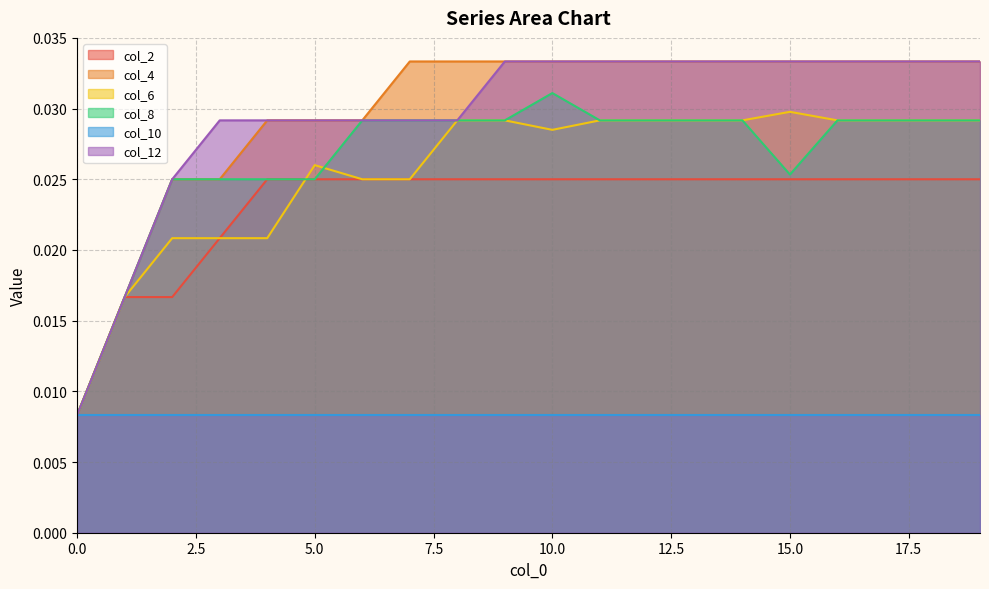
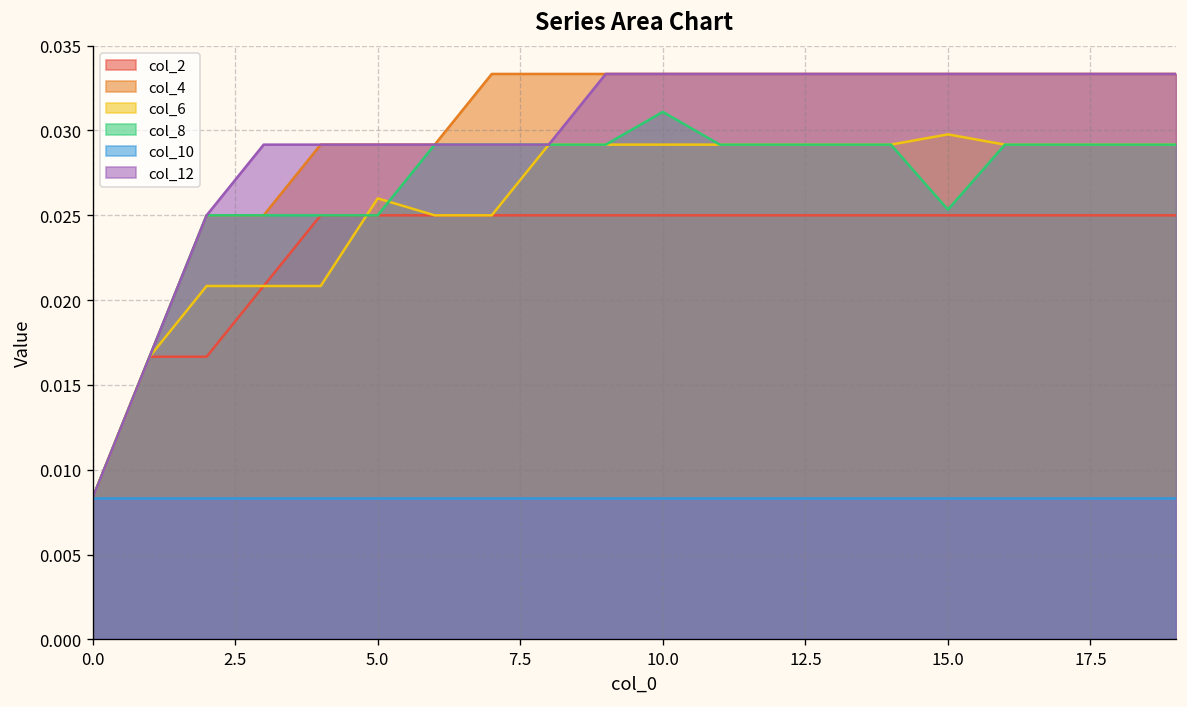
col_6, 10.0: 0.0285 -> 0.0292
